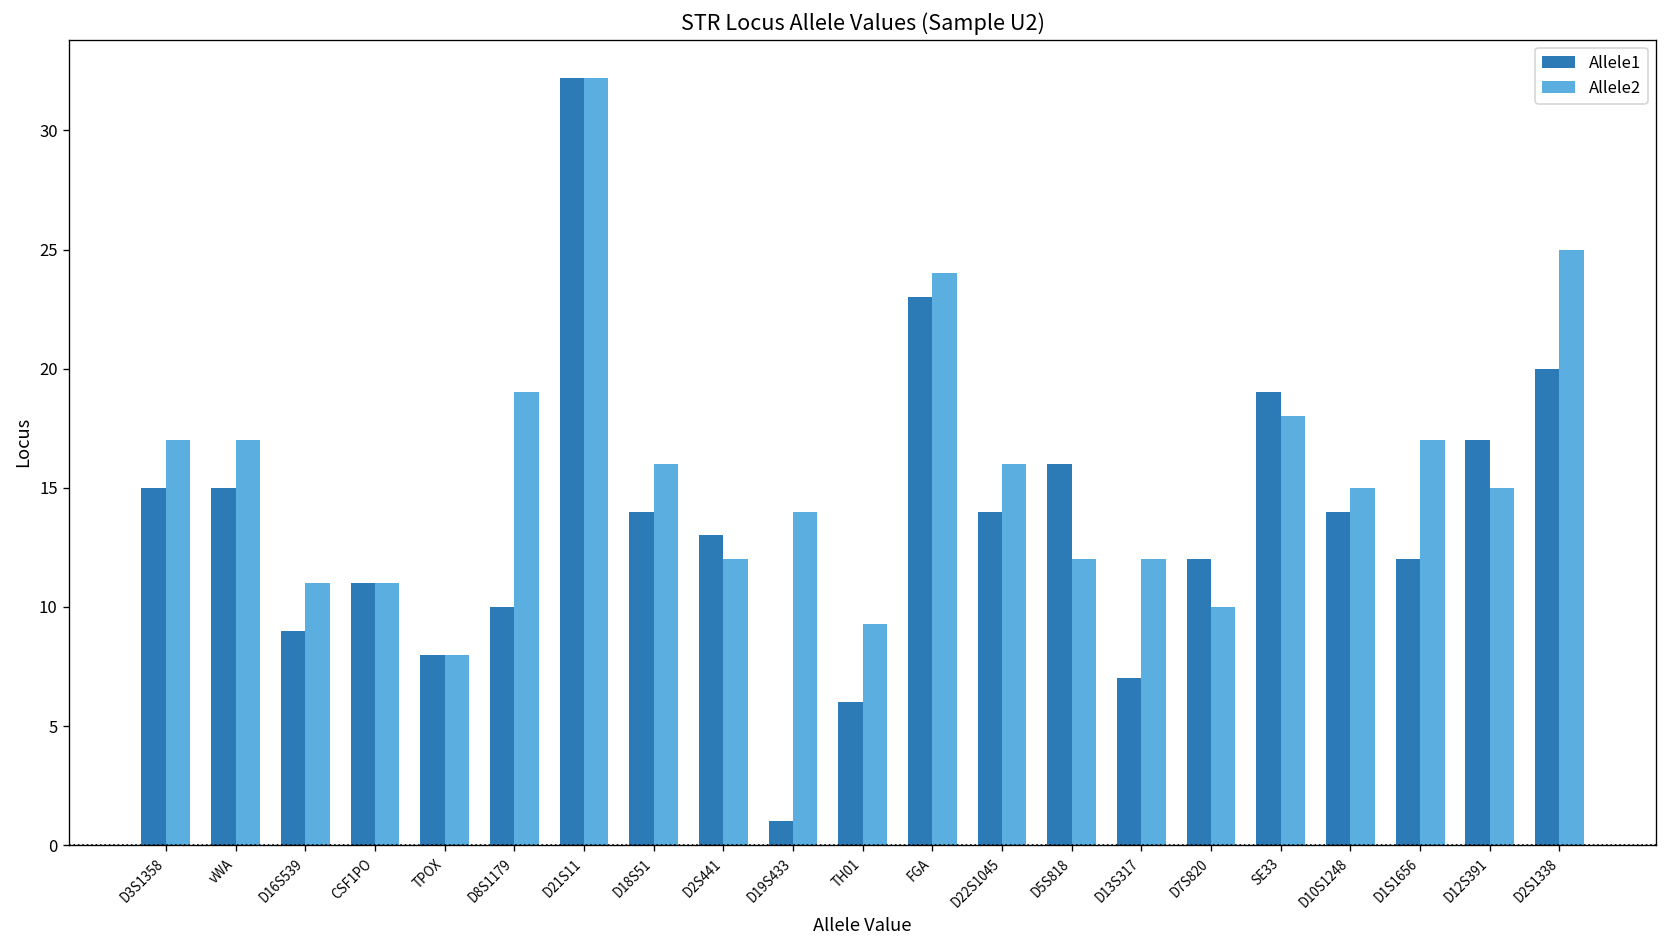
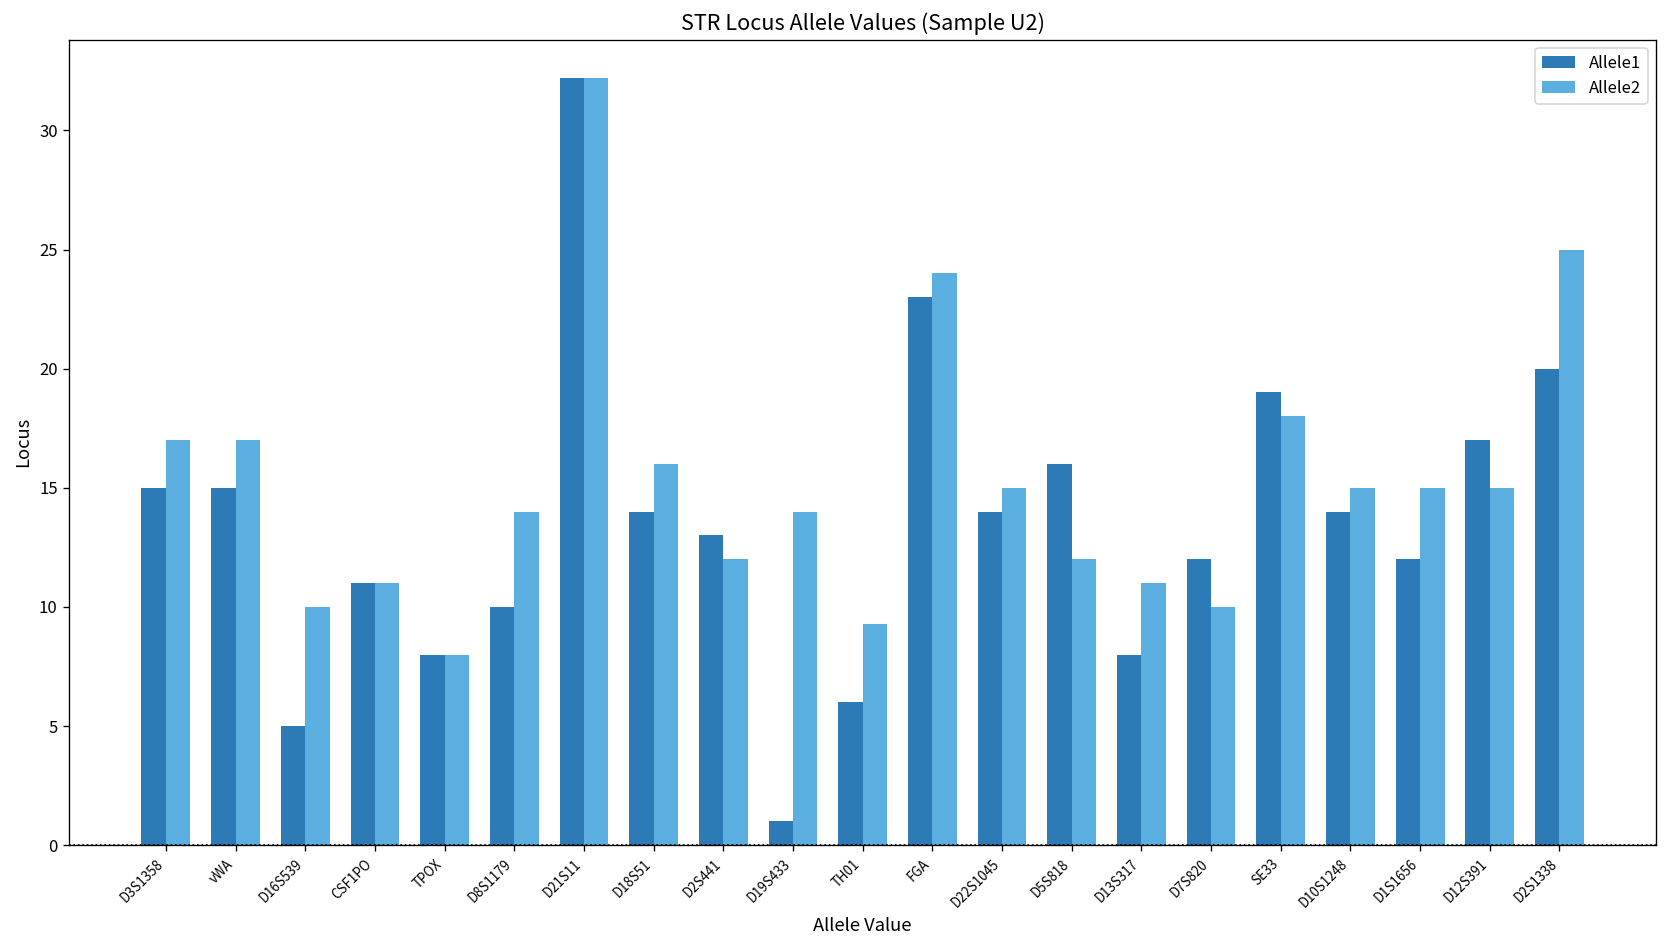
Allele1, D16S539: 9 -> 5
Allele2, D16S539: 11 -> 10
Allele2, D8S1179: 19 -> 14
Allele2, D22S1045: 16 -> 15
Allele1, D13S317: 7 -> 8
Allele2, D13S317: 12 -> 11
Allele2, D1S1656: 17 -> 15
